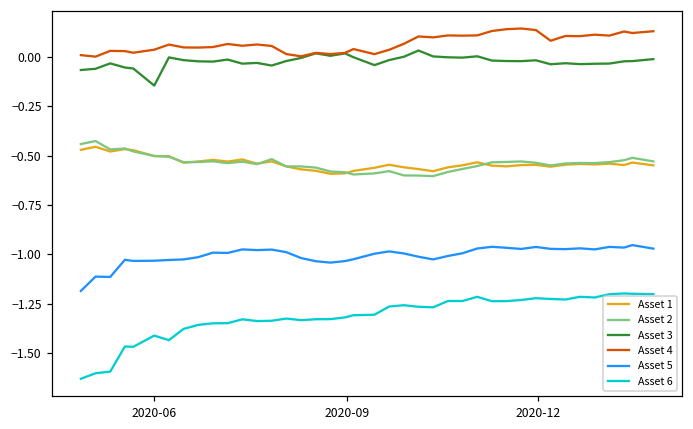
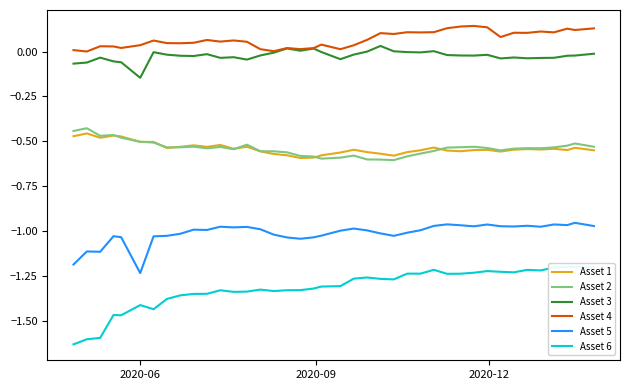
Asset 5, 2020-06: -1.03 -> -1.23
